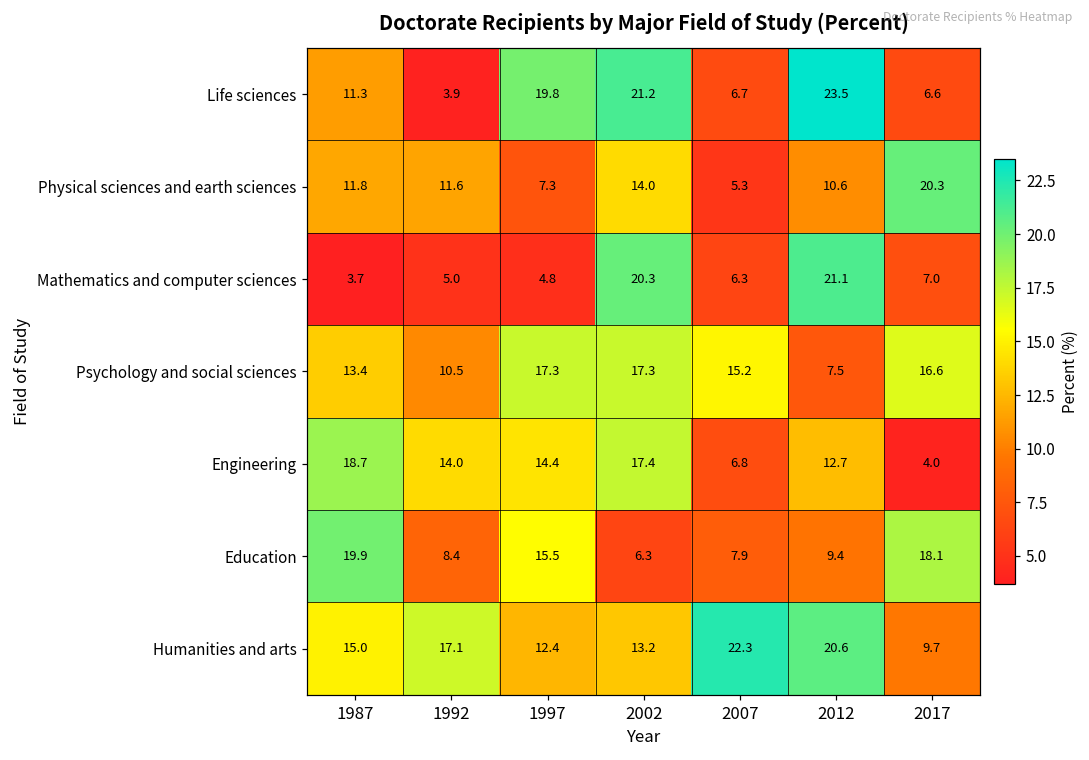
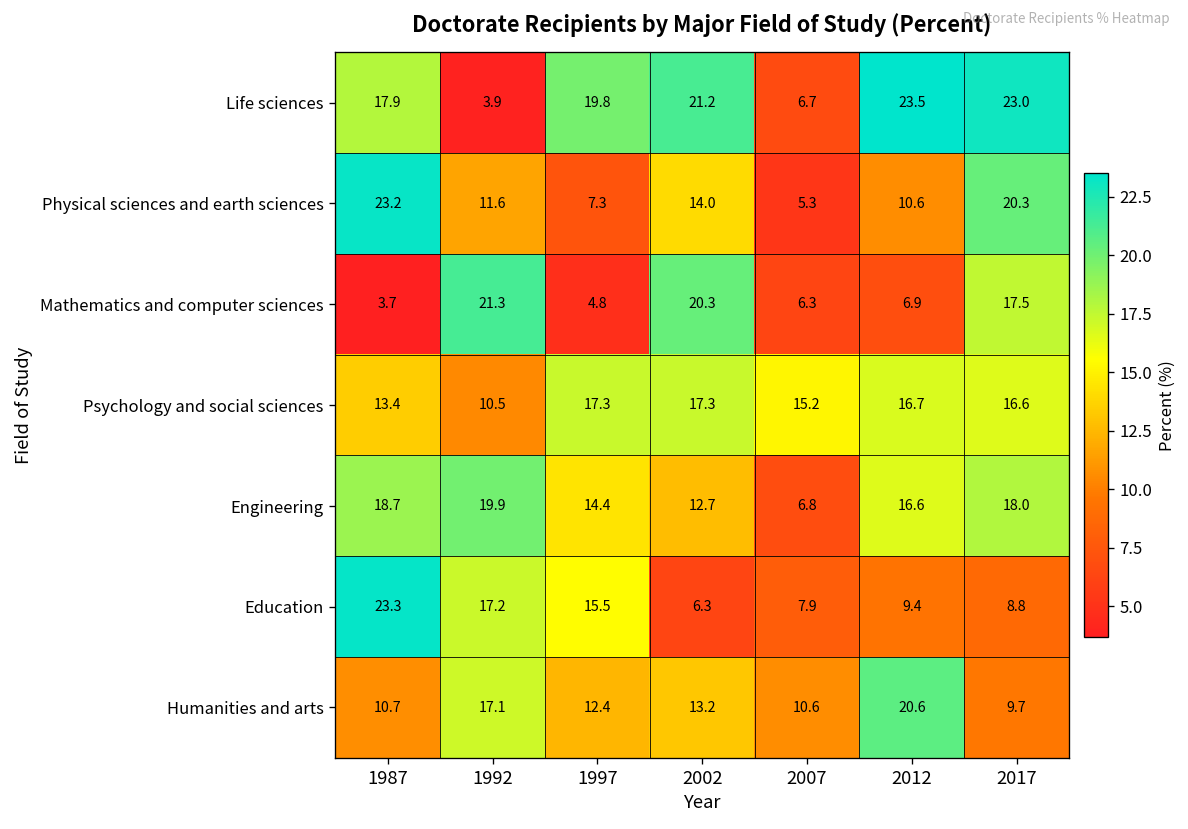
Life sciences, 1987: 11.3 -> 17.9
Life sciences, 2017: 6.6 -> 23.0
Physical sciences and earth sciences, 1987: 11.8 -> 23.2
Mathematics and computer sciences, 1992: 5.0 -> 21.3
Mathematics and computer sciences, 2012: 21.1 -> 6.9
Mathematics and computer sciences, 2017: 7.0 -> 17.5
Psychology and social sciences, 2012: 7.5 -> 16.7
Engineering, 1992: 14.0 -> 19.9
Engineering, 2002: 17.4 -> 12.7
Engineering, 2012: 12.7 -> 16.6
Engineering, 2017: 4.0 -> 18.0
Education, 1987: 19.9 -> 23.3
Education, 1992: 8.4 -> 17.2
Education, 2017: 18.1 -> 8.8
Humanities and arts, 1987: 15.0 -> 10.7
Humanities and arts, 2007: 22.3 -> 10.6
